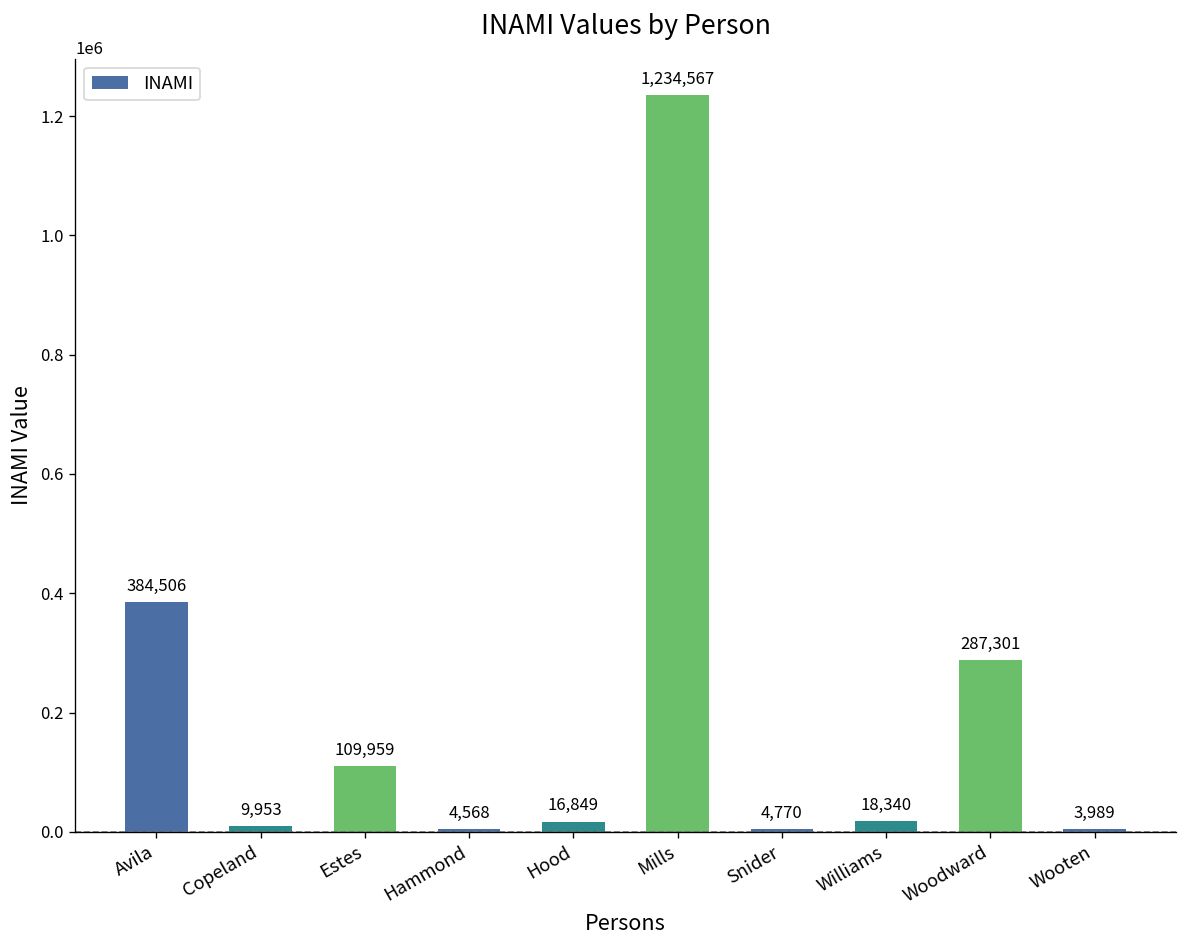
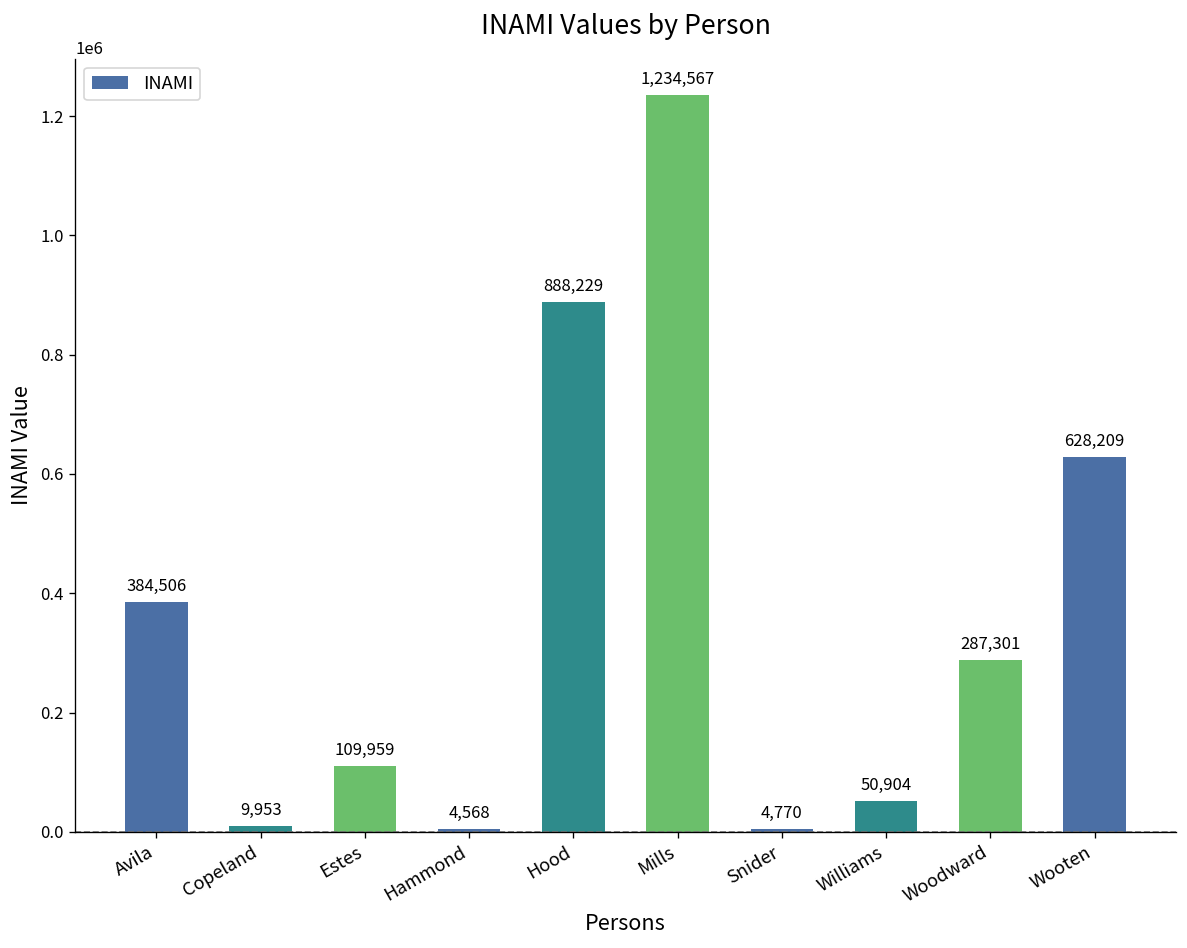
Hood: 16,849 -> 888,229
Williams: 18,340 -> 50,904
Wooten: 3,989 -> 628,209
